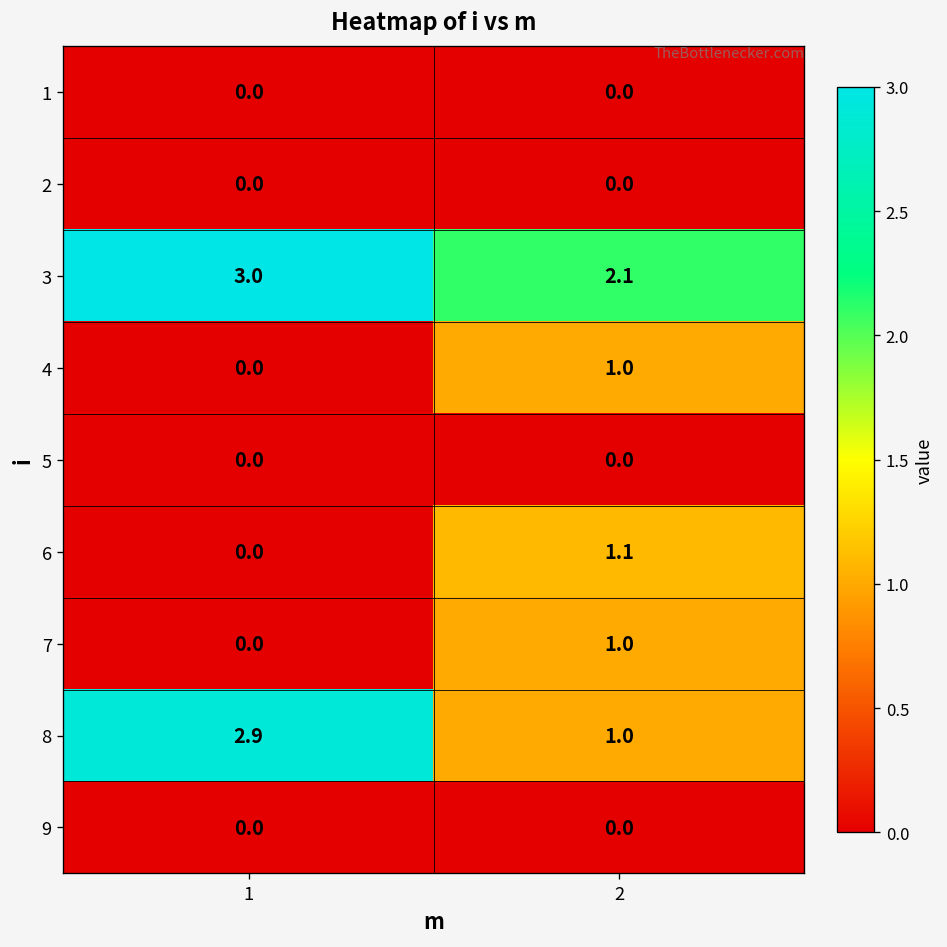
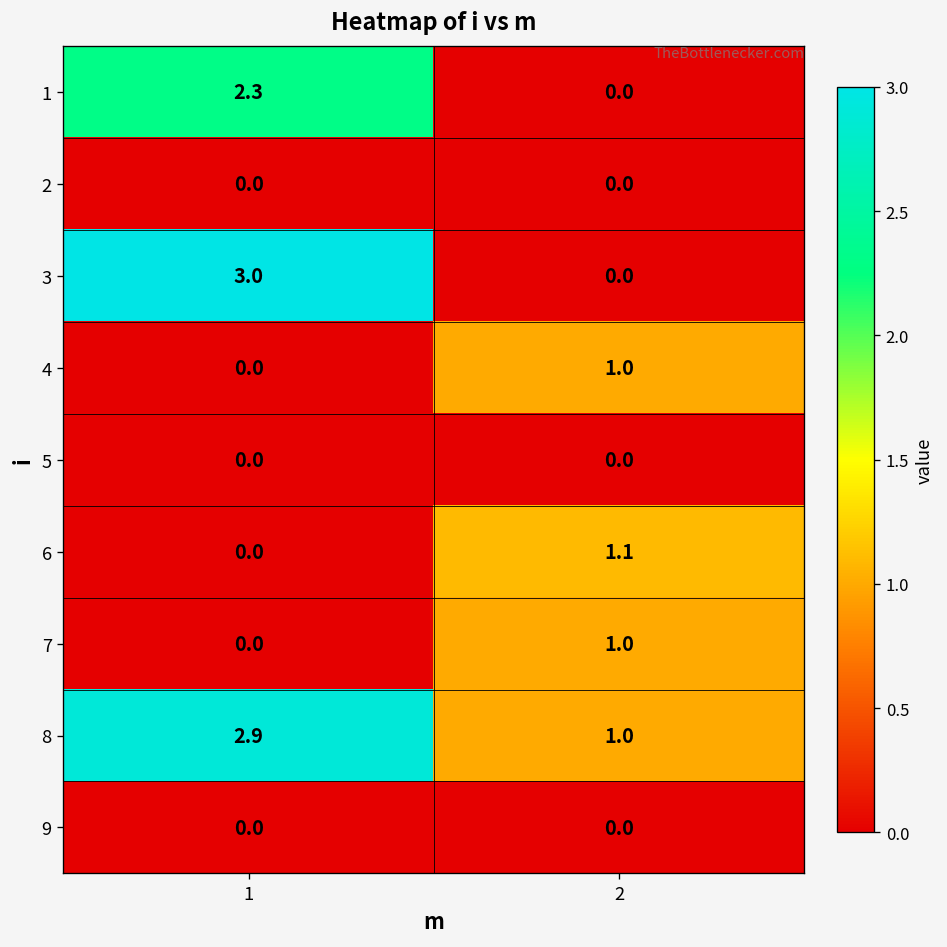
1, 1: 0.0 -> 2.3
3, 2: 2.1 -> 0.0
